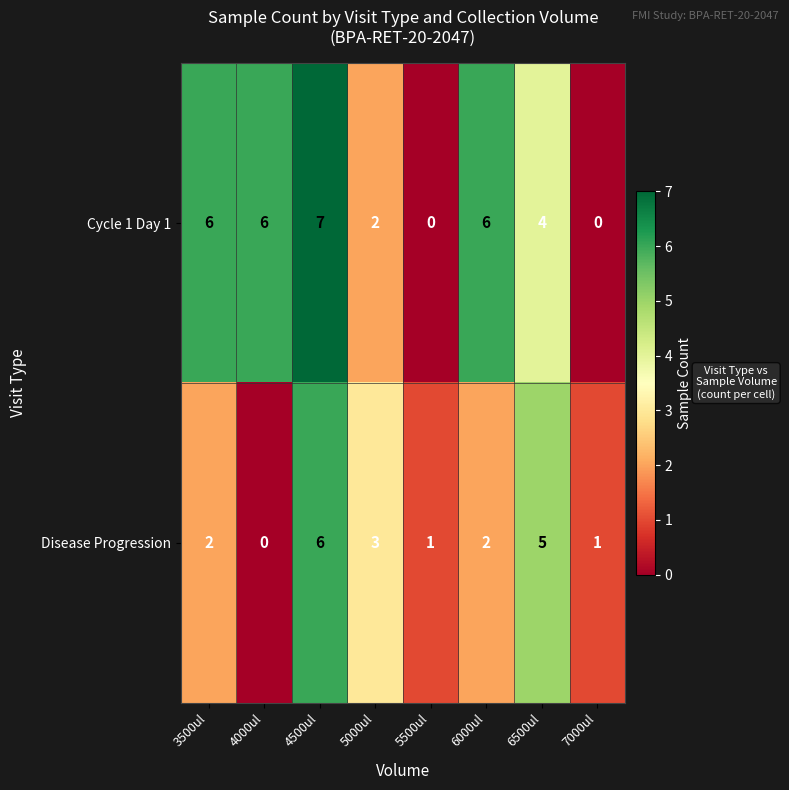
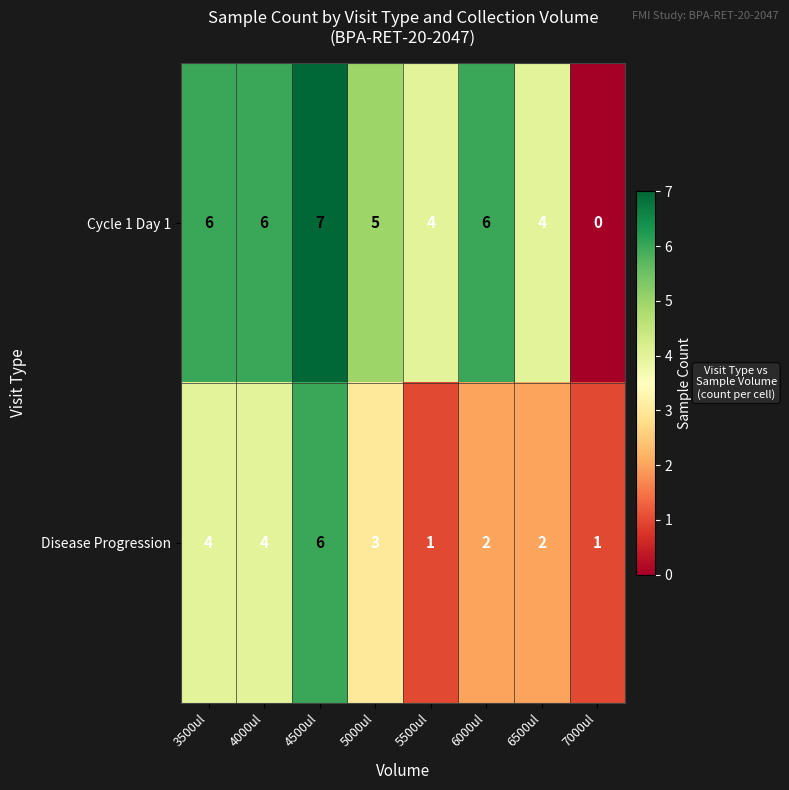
Cycle 1 Day 1, 5000ul: 2 -> 5
Cycle 1 Day 1, 5500ul: 0 -> 4
Disease Progression, 3500ul: 2 -> 4
Disease Progression, 4000ul: 0 -> 4
Disease Progression, 6500ul: 5 -> 2
